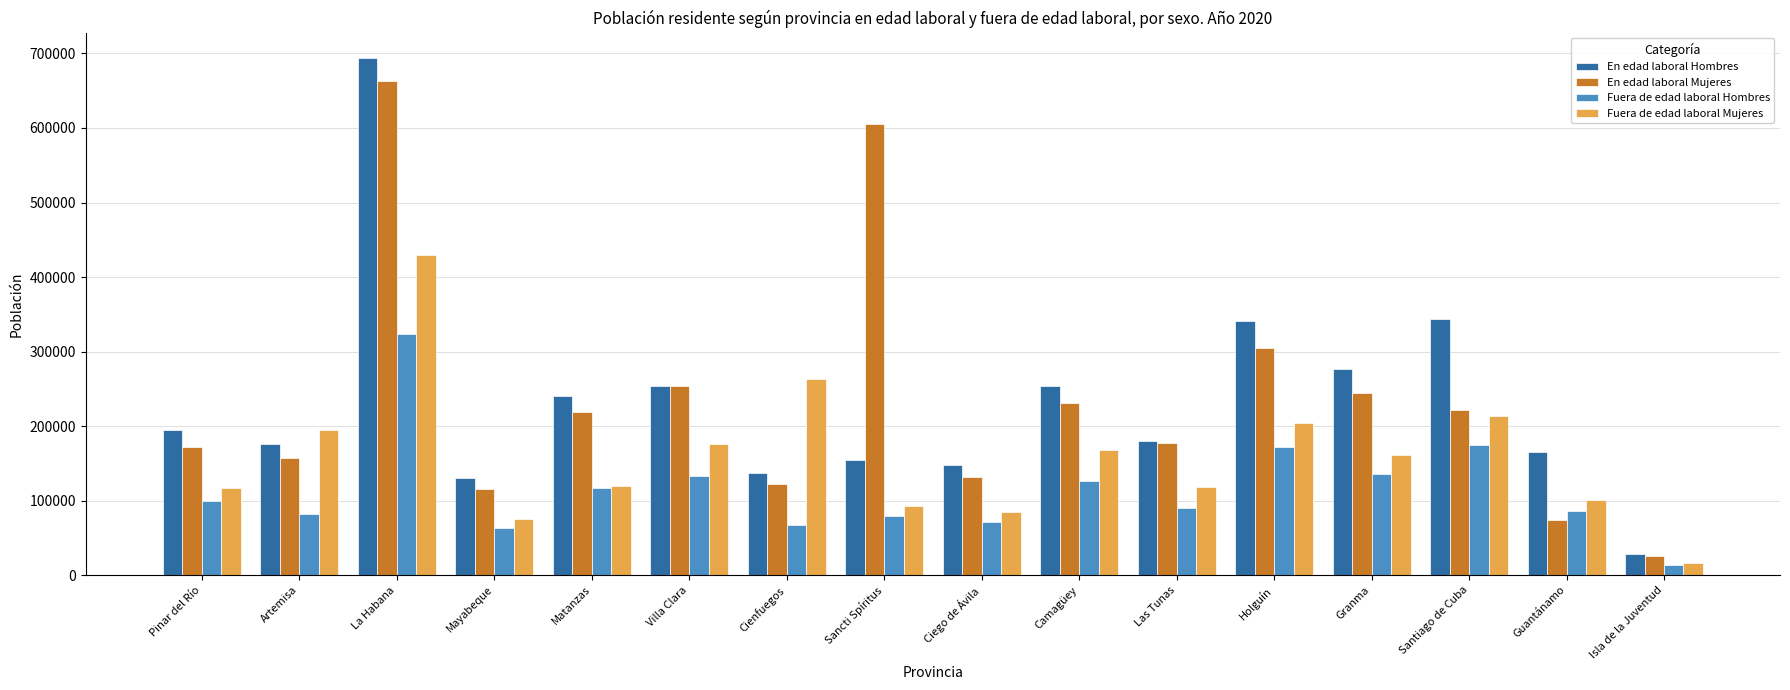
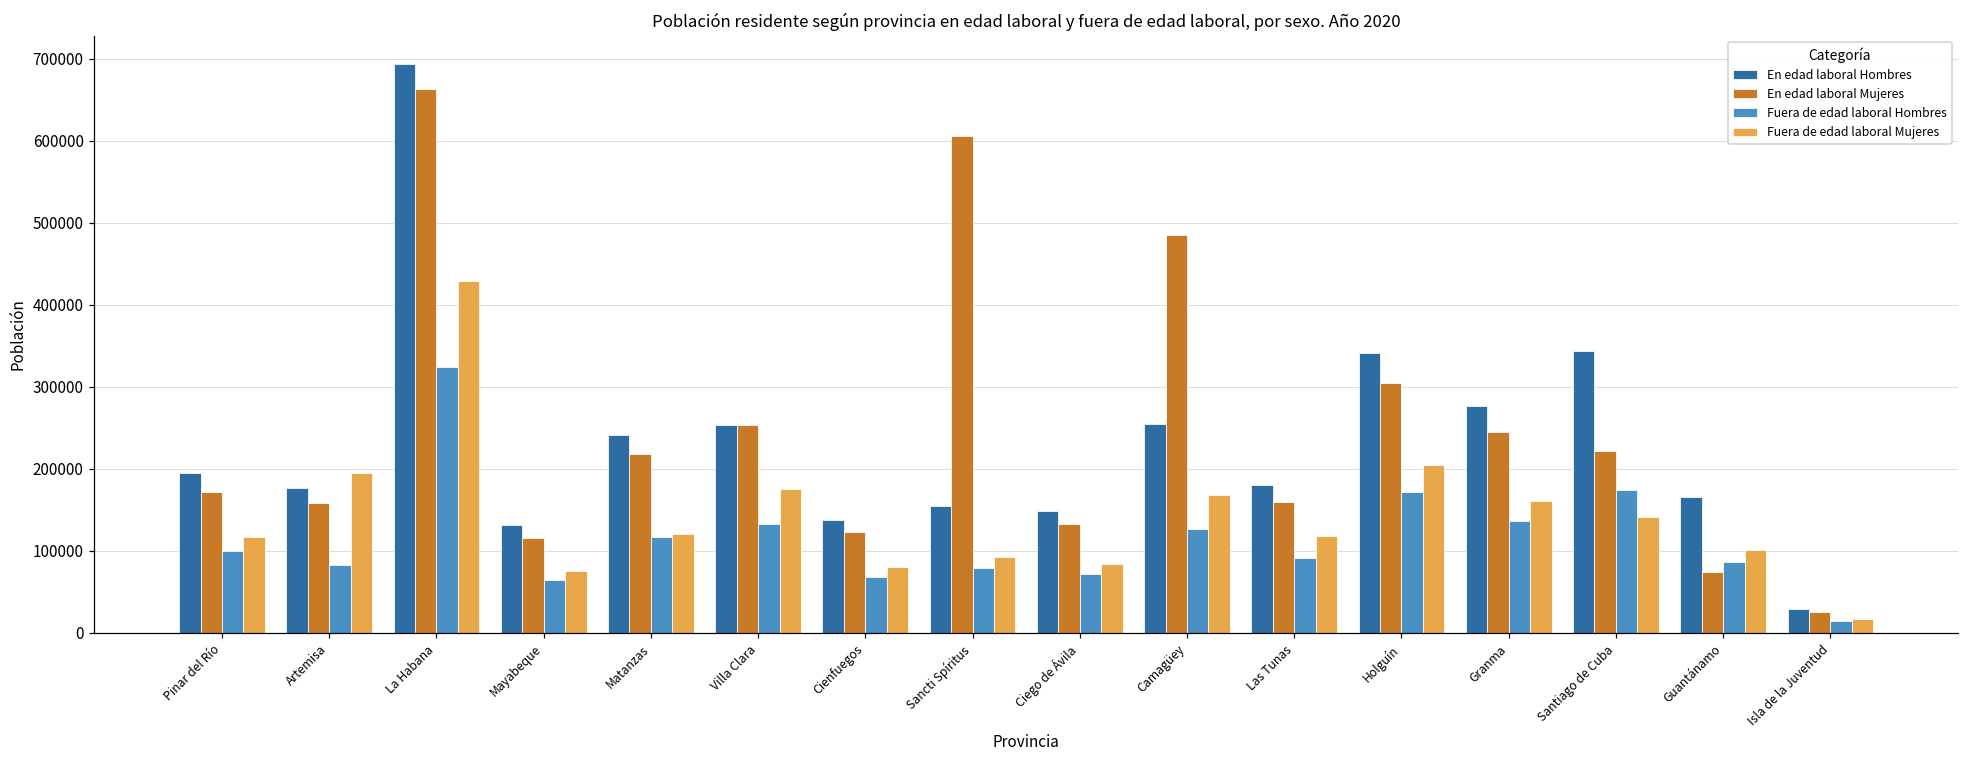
Fuera de edad laboral Mujeres, Cienfuegos: 260000 -> 80000
En edad laboral Mujeres, Camagüey: 230000 -> 480000
En edad laboral Mujeres, Las Tunas: 180000 -> 160000
Fuera de edad laboral Mujeres, Santiago de Cuba: 210000 -> 140000
